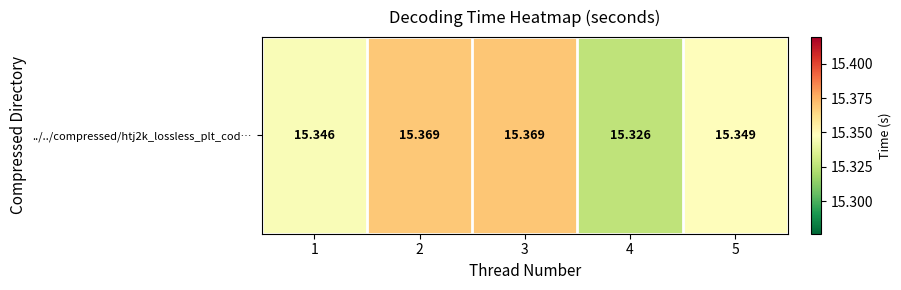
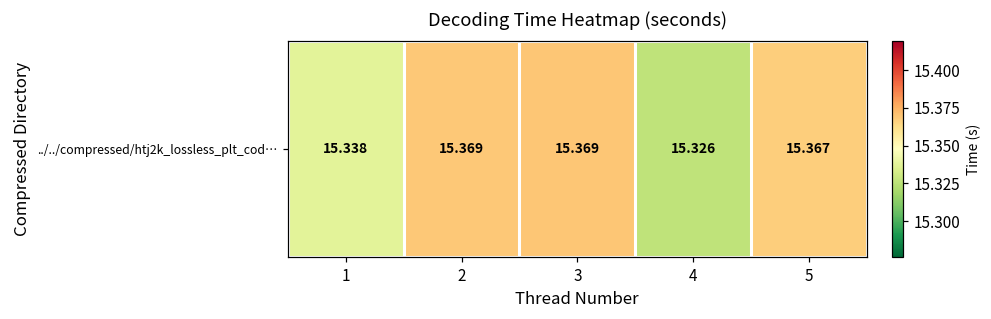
../../compressed/htj2k_lossless_plt_cod…, 1: 15.346 -> 15.338
../../compressed/htj2k_lossless_plt_cod…, 5: 15.349 -> 15.367
